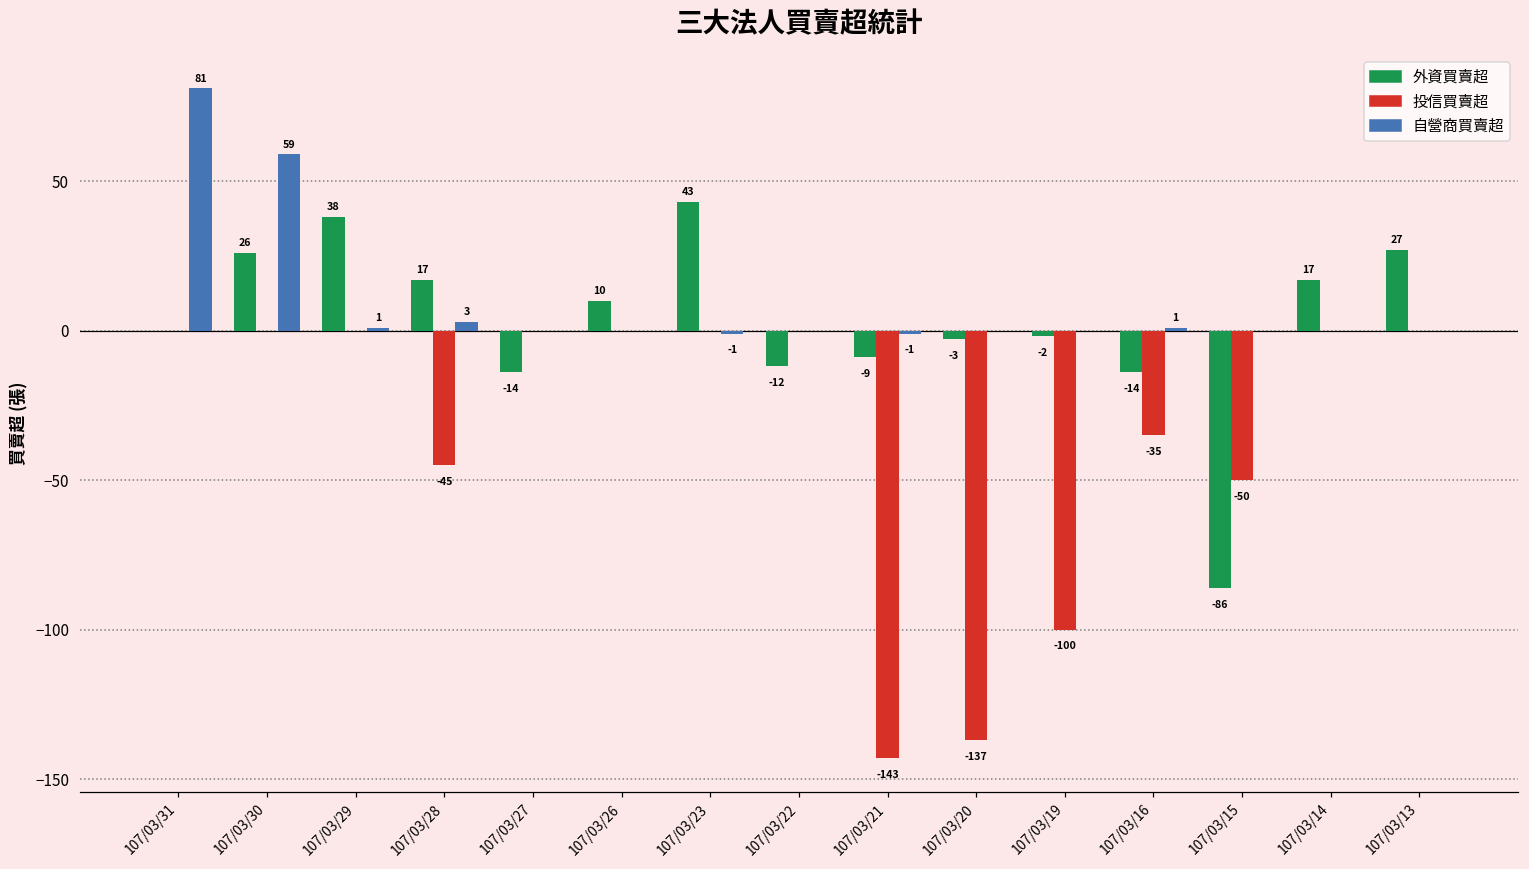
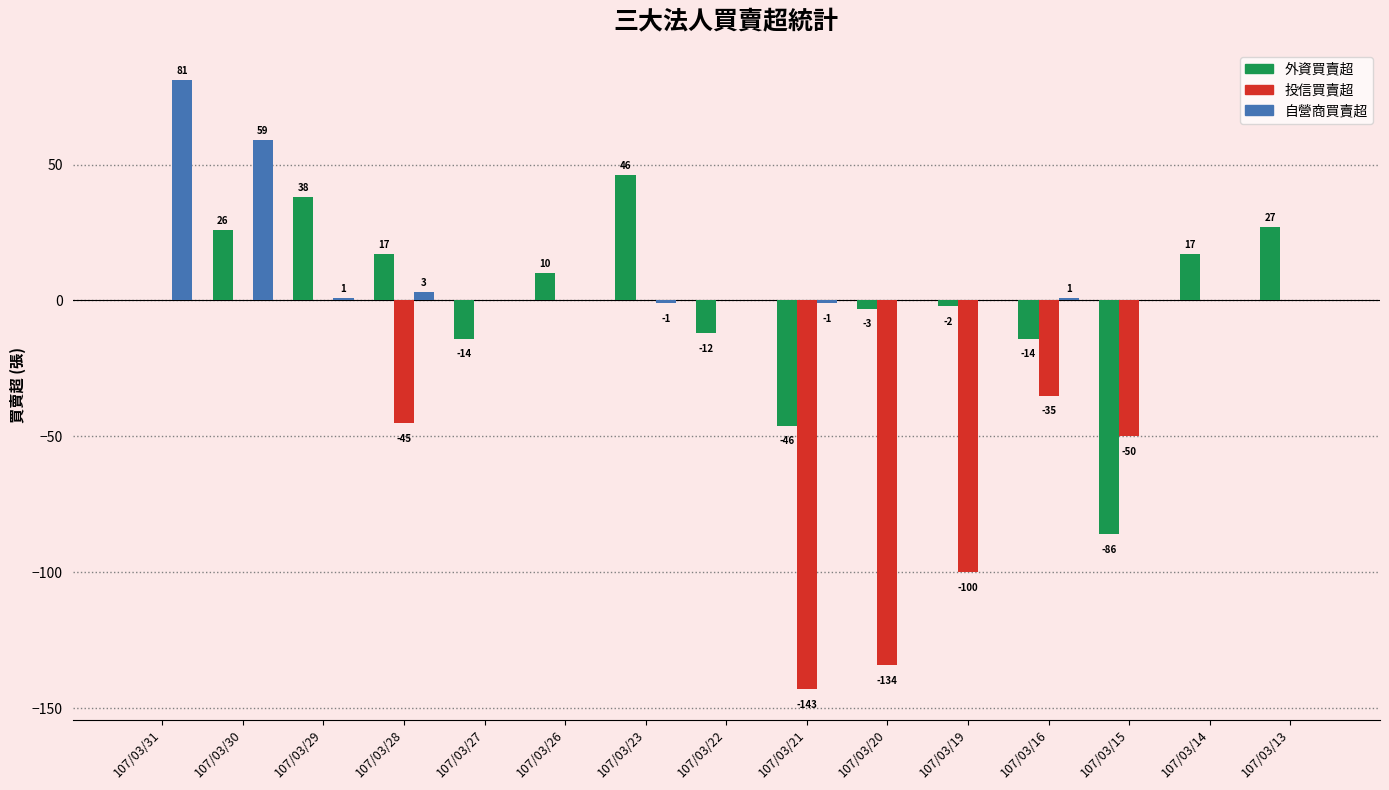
外資買賣超, 107/03/23: 43 -> 46
外資買賣超, 107/03/21: -9 -> -46
投信買賣超, 107/03/20: -137 -> -134
